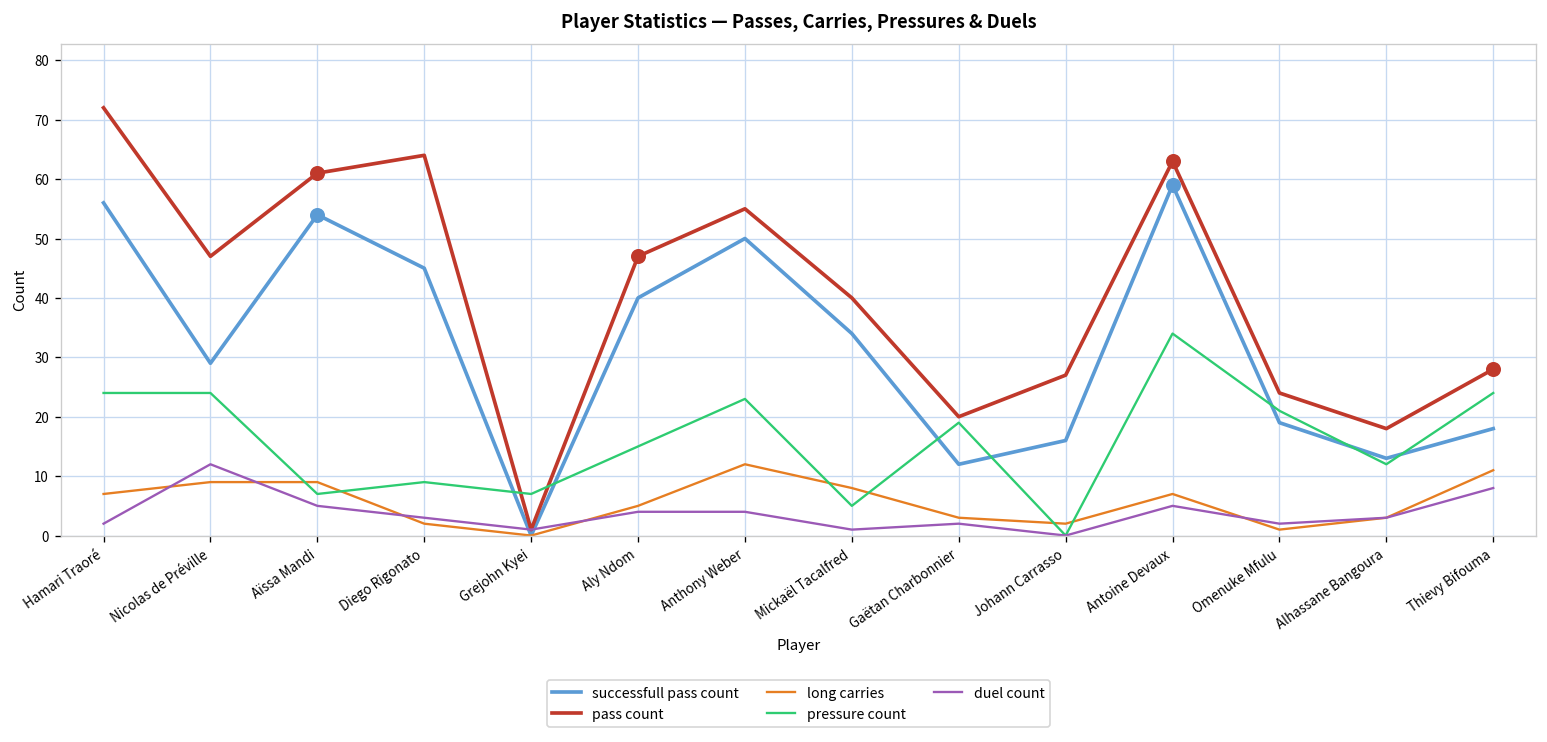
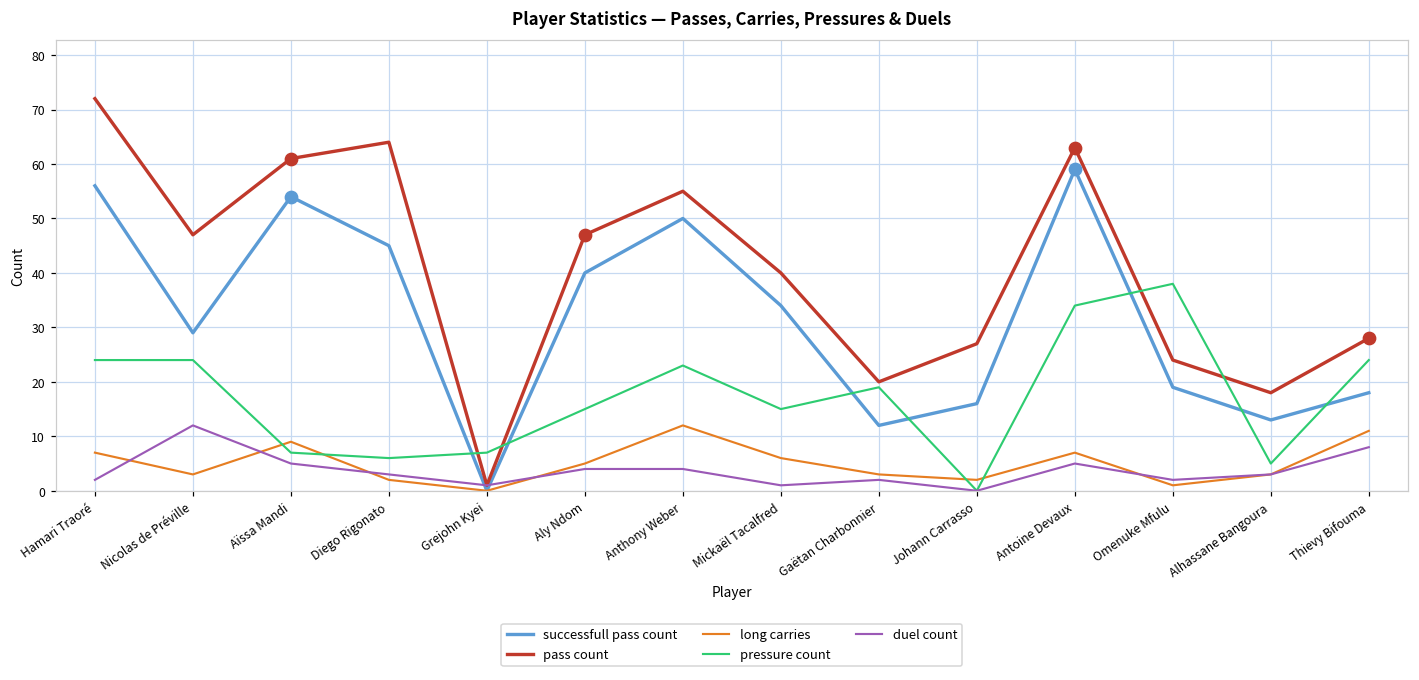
long carries, Nicolas de Préville: 9 -> 3
pressure count, Diego Rigonato: 9 -> 6
long carries, Mickaël Tacalfred: 8 -> 6
pressure count, Mickaël Tacalfred: 5 -> 15
pressure count, Omenuke Mfulu: 21 -> 38
pressure count, Alhassane Bangoura: 12 -> 5
